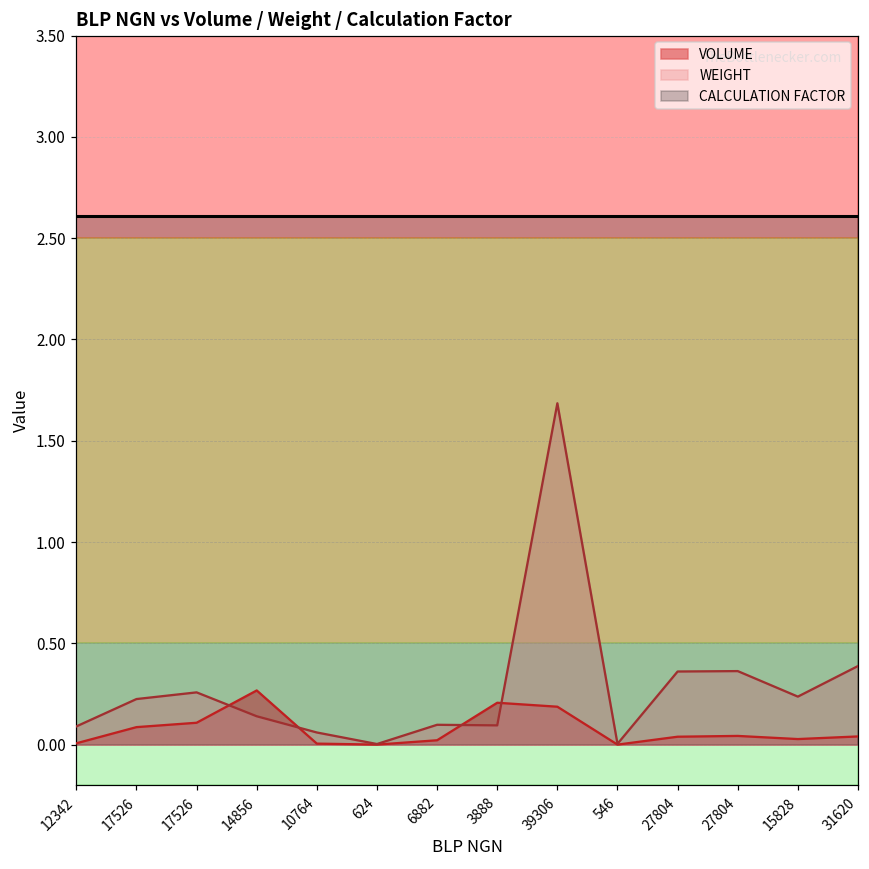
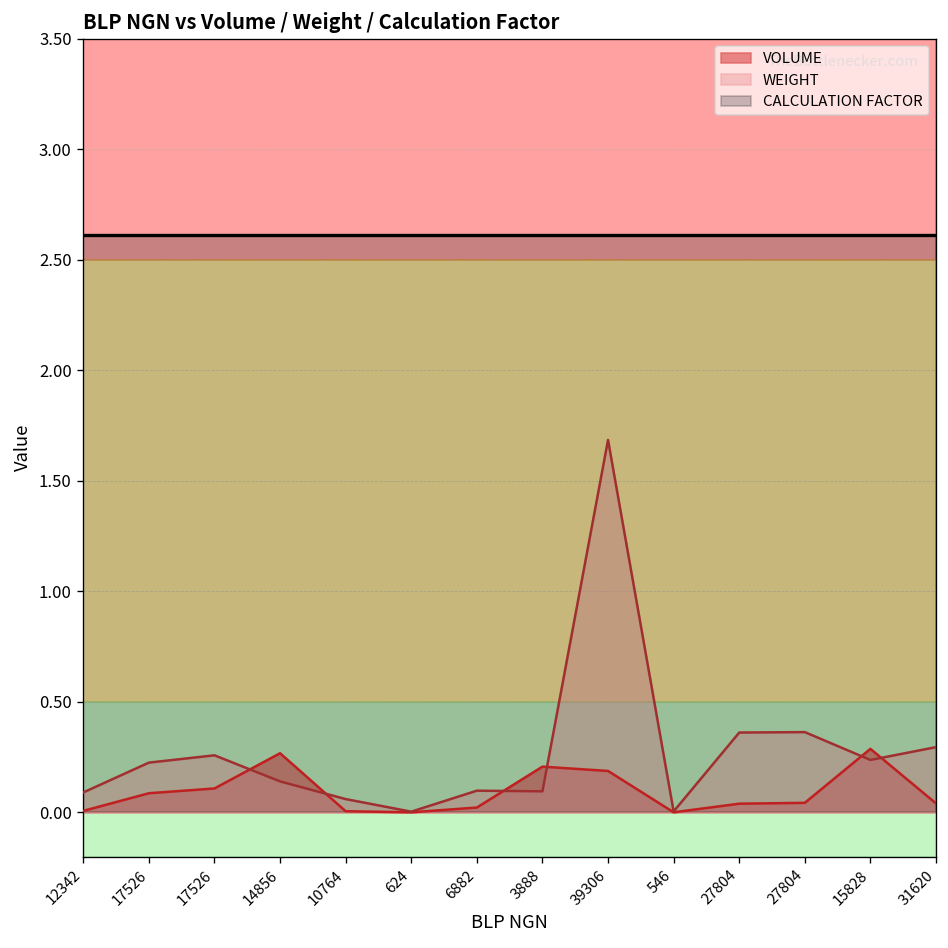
VOLUME, 15828: 0.03 -> 0.29
WEIGHT, 31620: 0.39 -> 0.30
